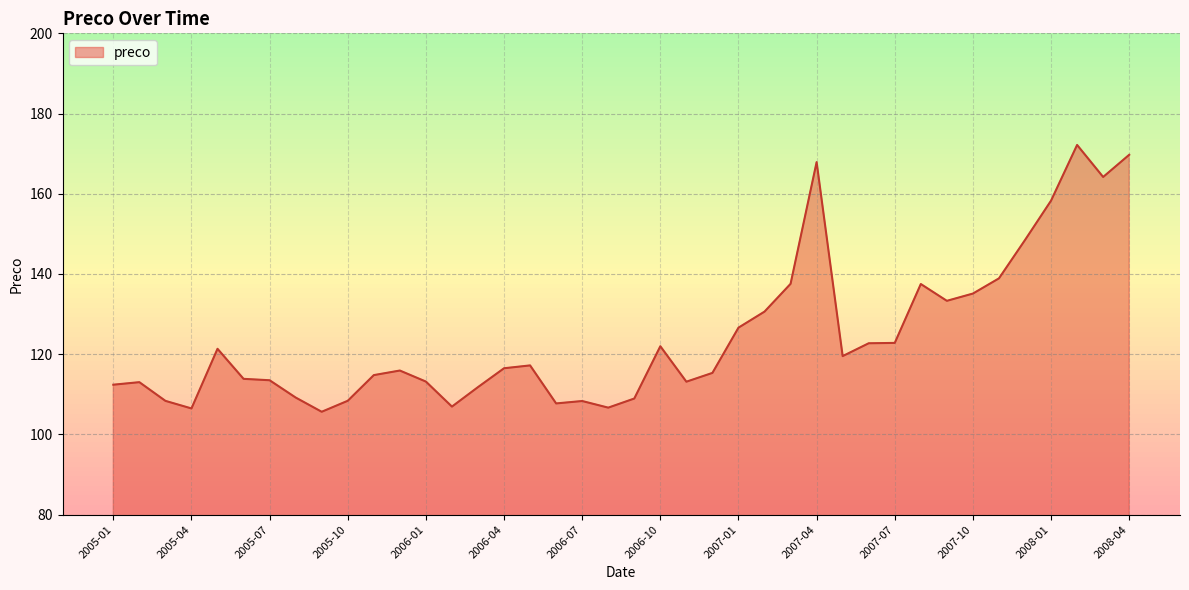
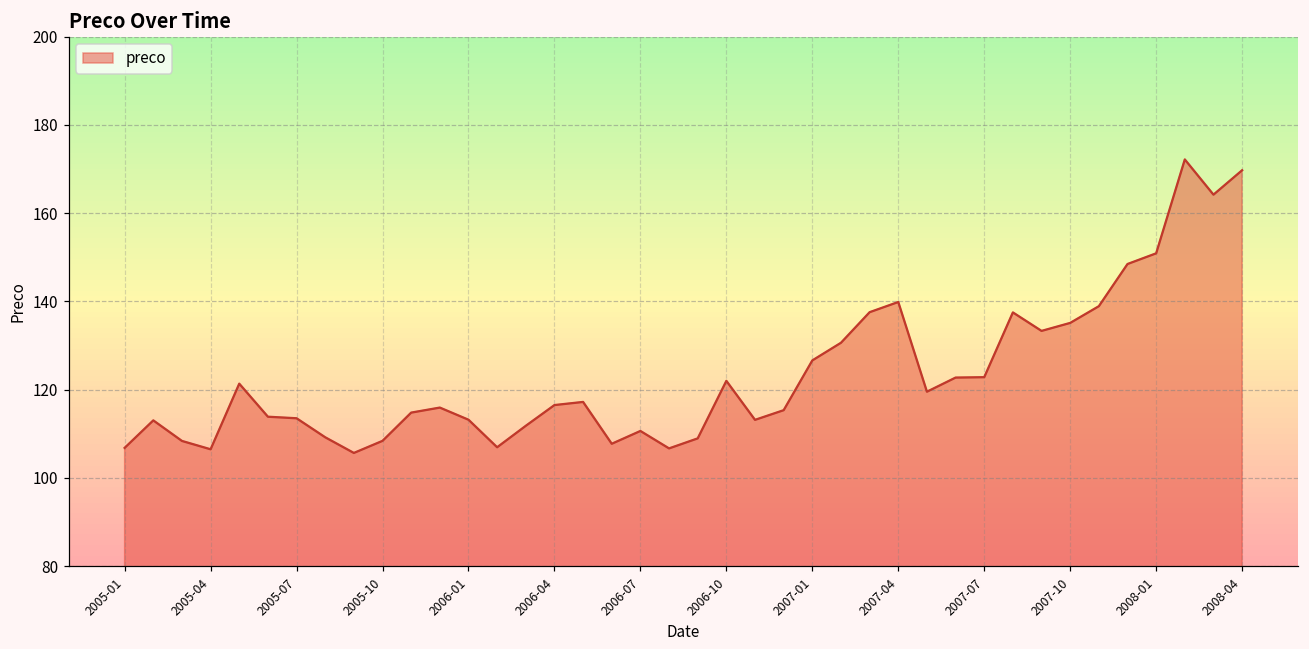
2005-01: 112 -> 107
2006-07: 108 -> 111
2007-04: 168 -> 140
2008-01: 158 -> 151
